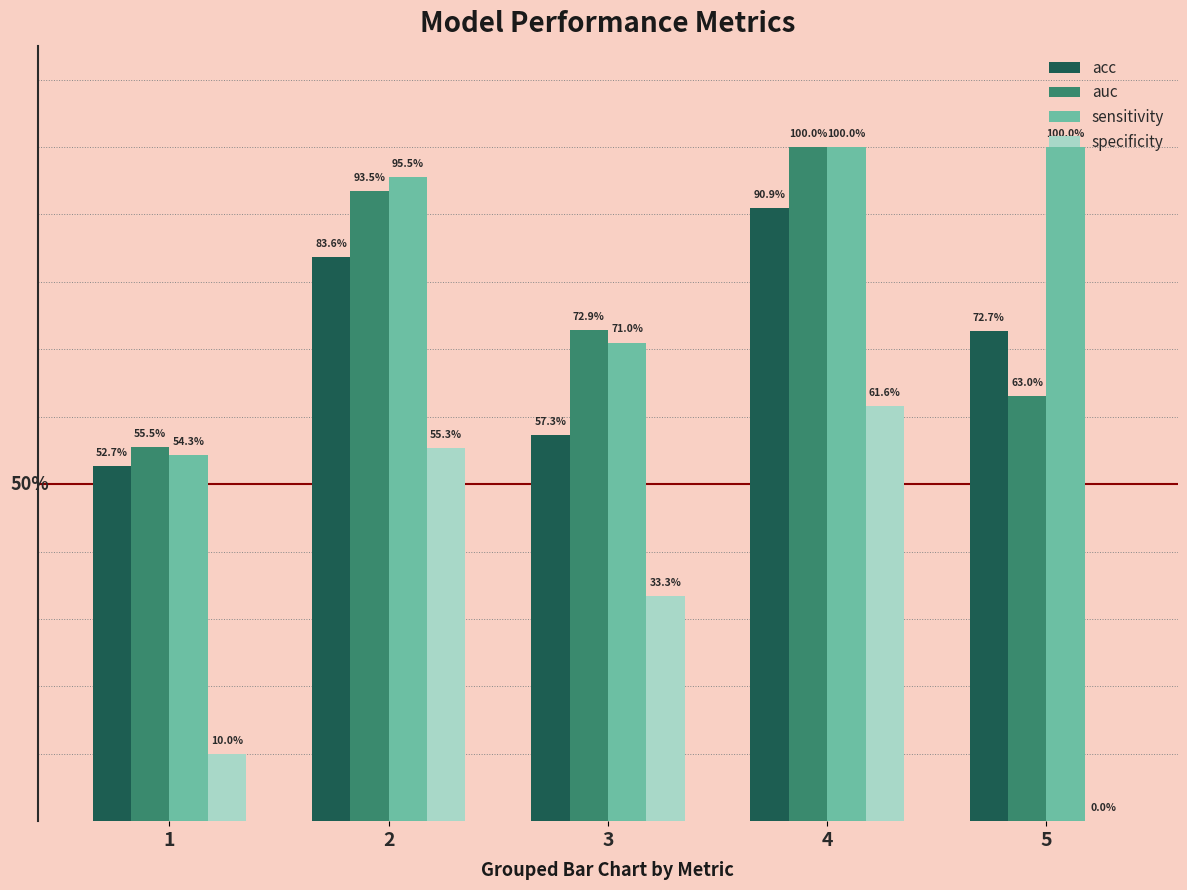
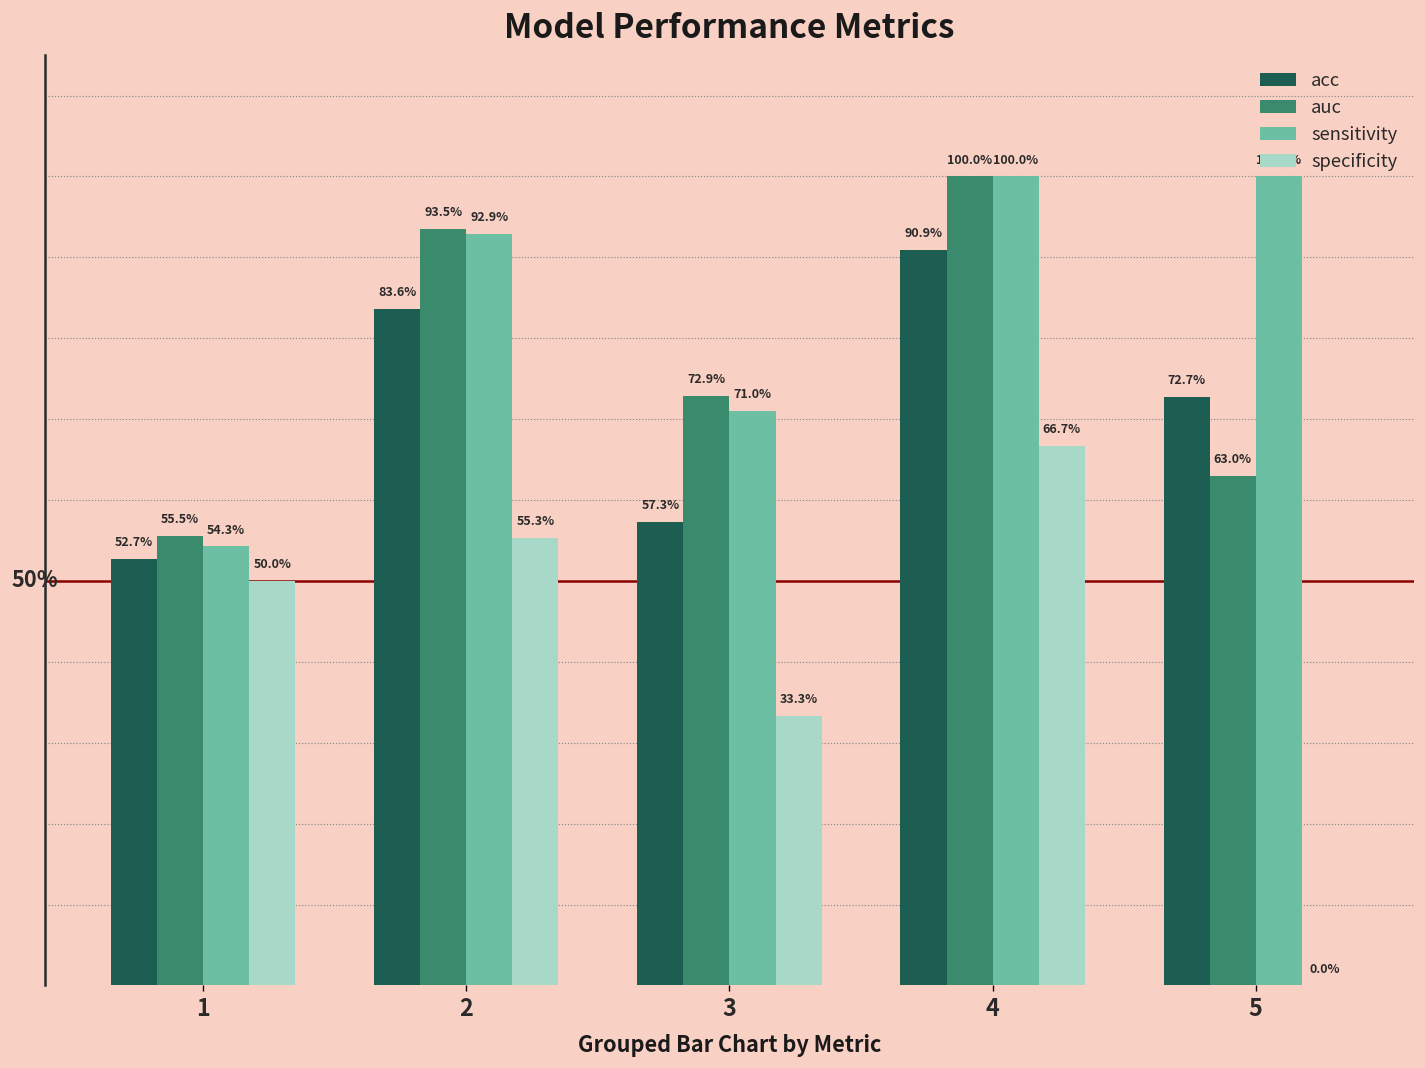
specificity, 1: 10.0% -> 50.0%
sensitivity, 2: 95.5% -> 92.9%
specificity, 4: 61.6% -> 66.7%
